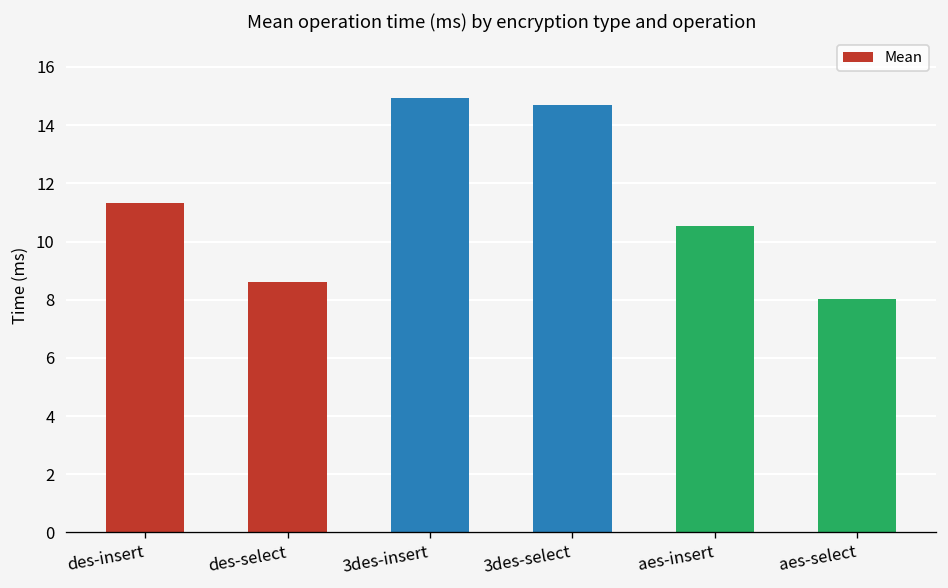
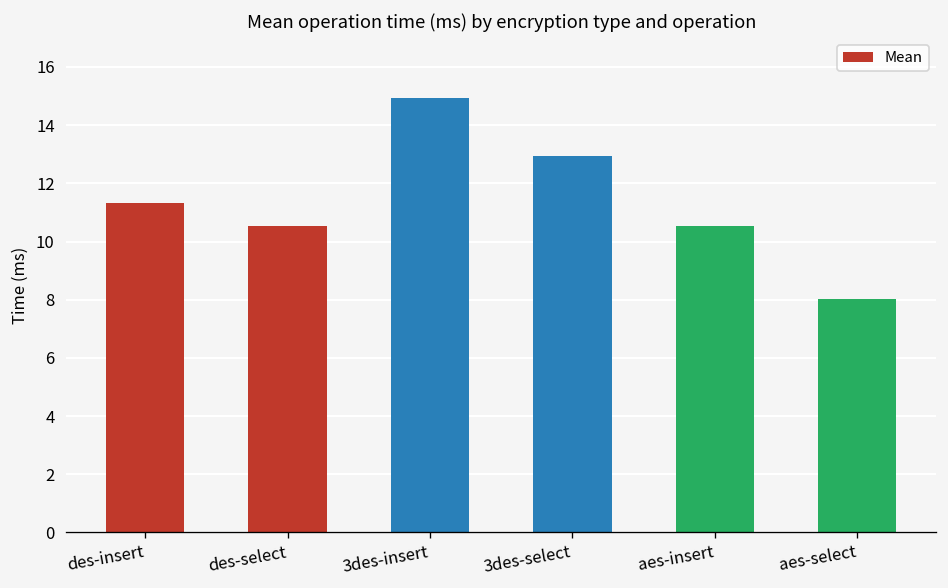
des-select: 8.6 -> 10.5
3des-select: 14.7 -> 12.9
